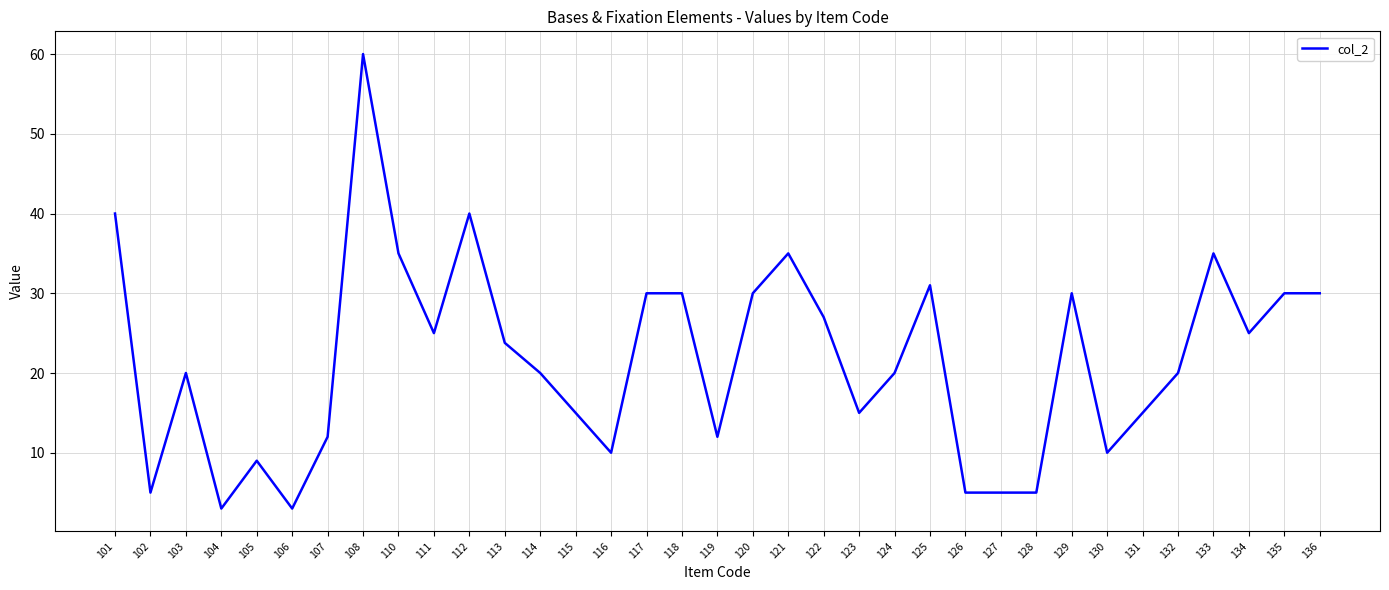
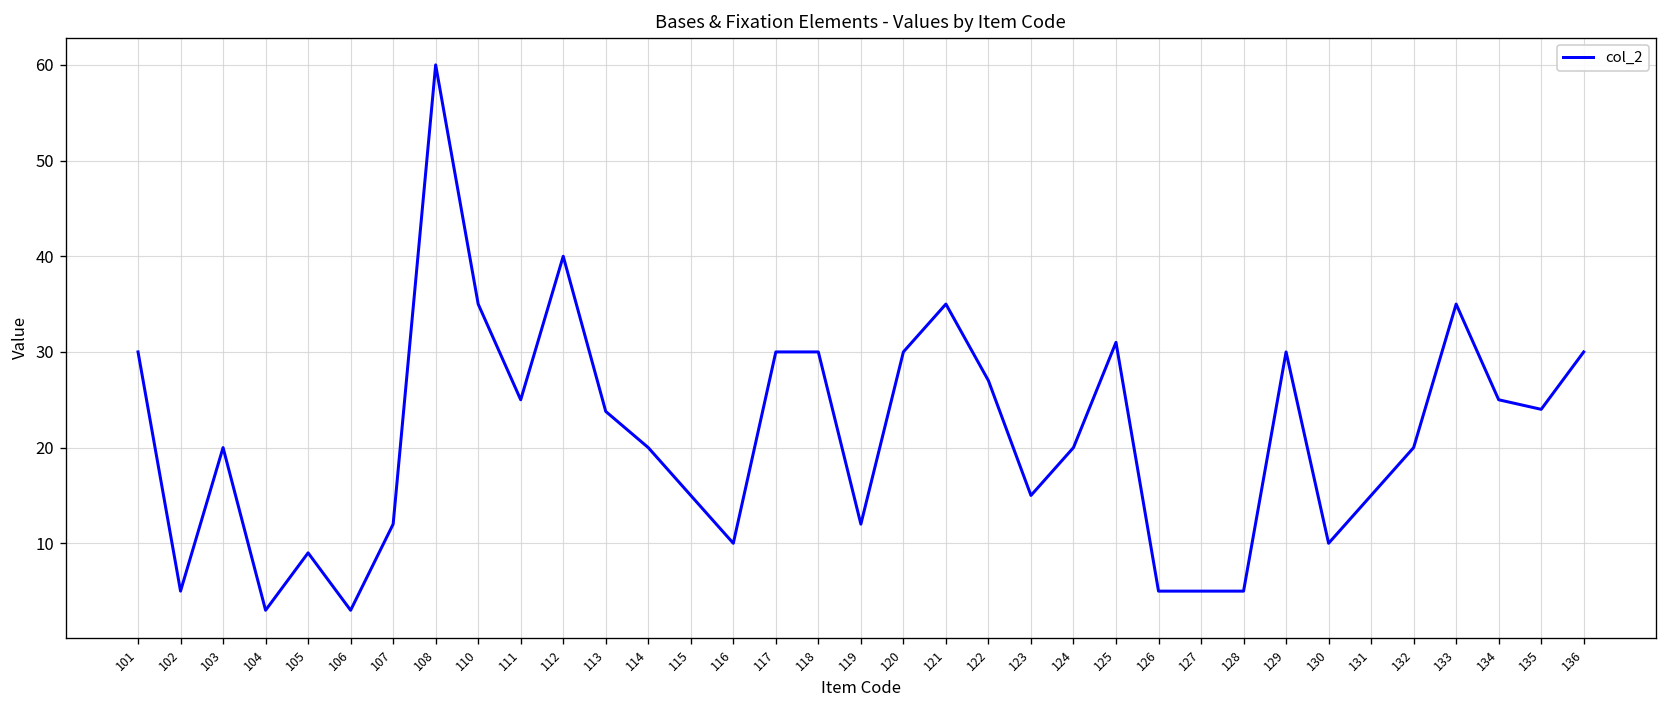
101: 40 -> 30
135: 30 -> 24
